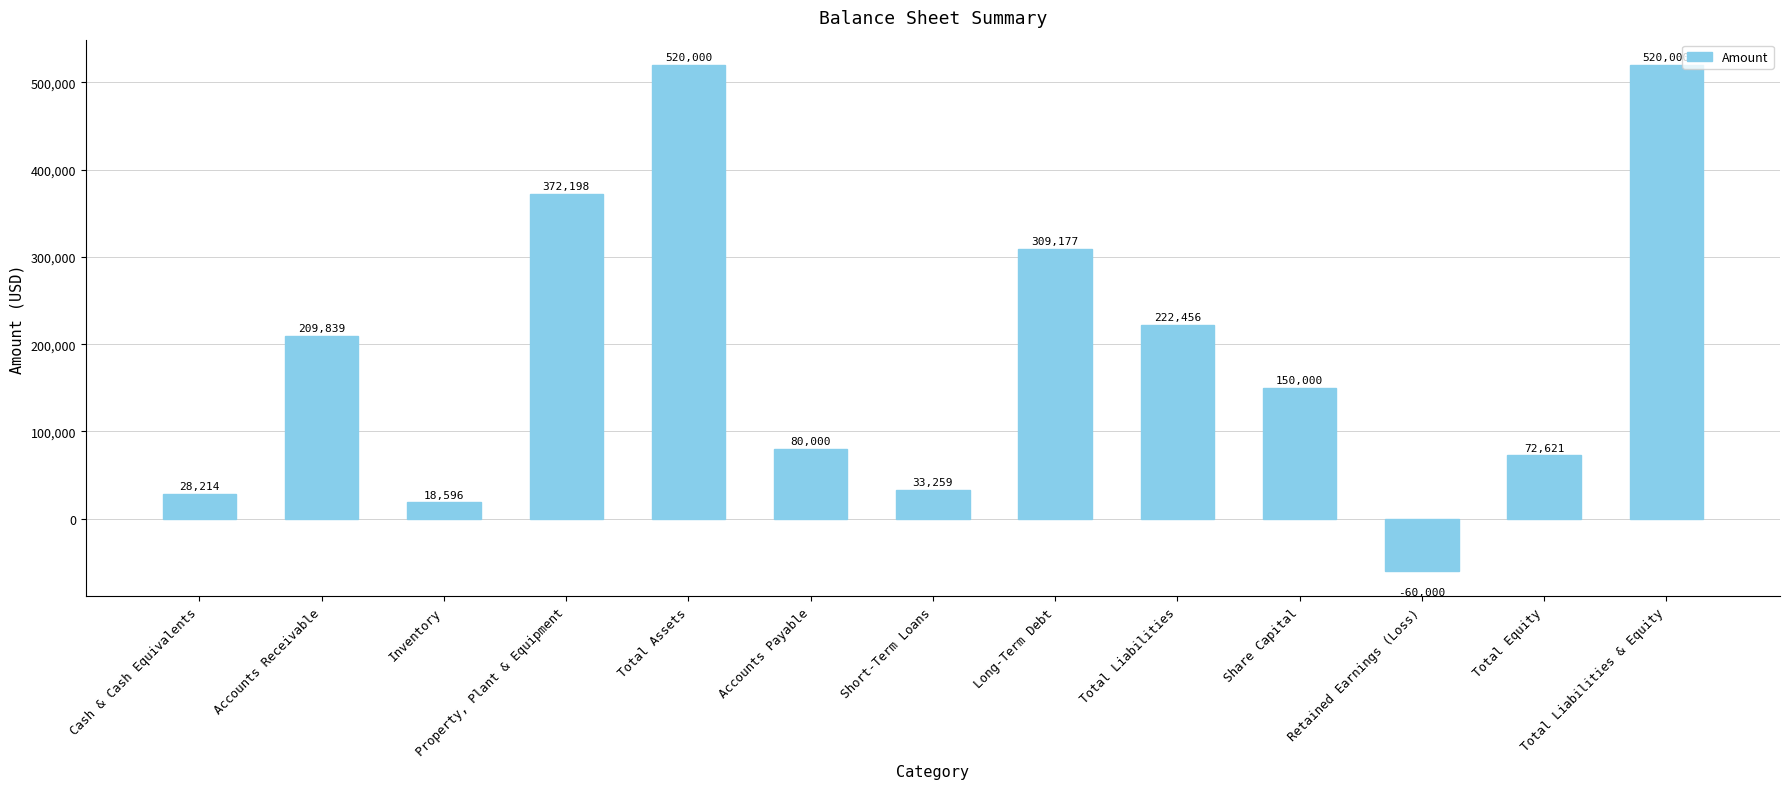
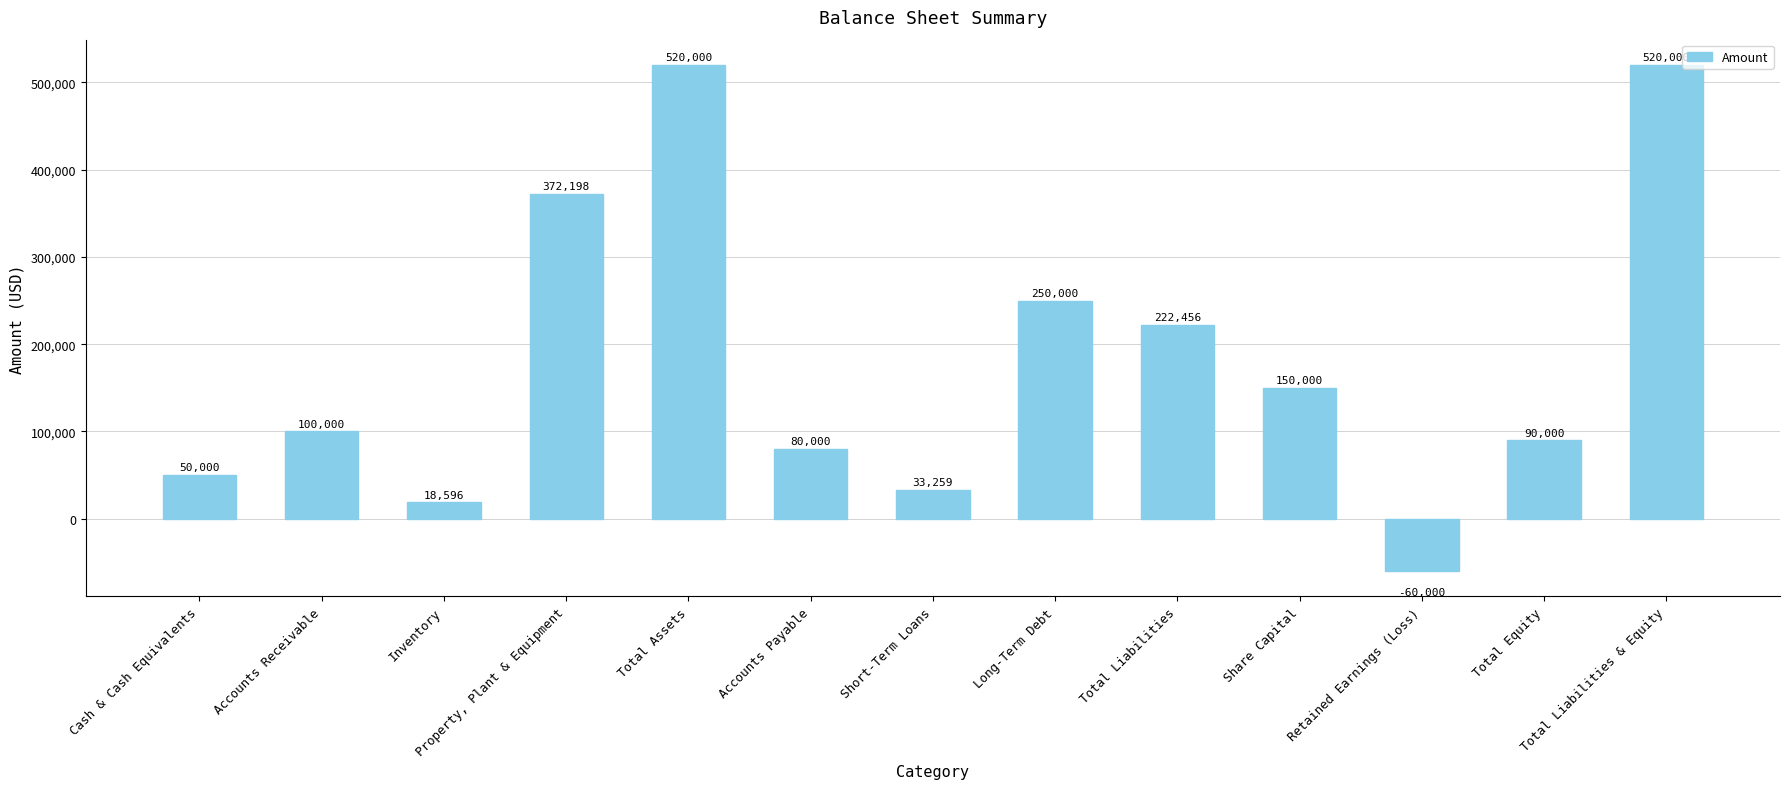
Cash & Cash Equivalents: 28,214 -> 50,000
Accounts Receivable: 209,839 -> 100,000
Long-Term Debt: 309,177 -> 250,000
Total Equity: 72,621 -> 90,000
